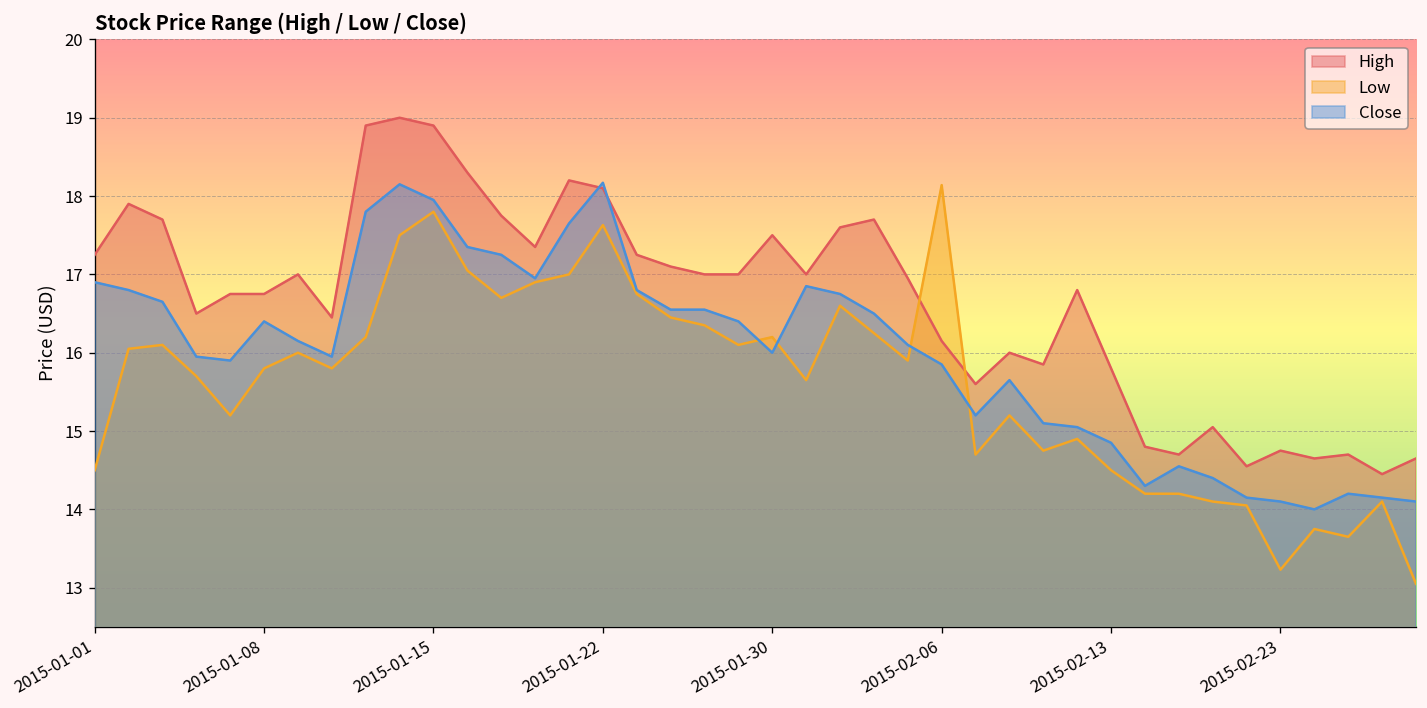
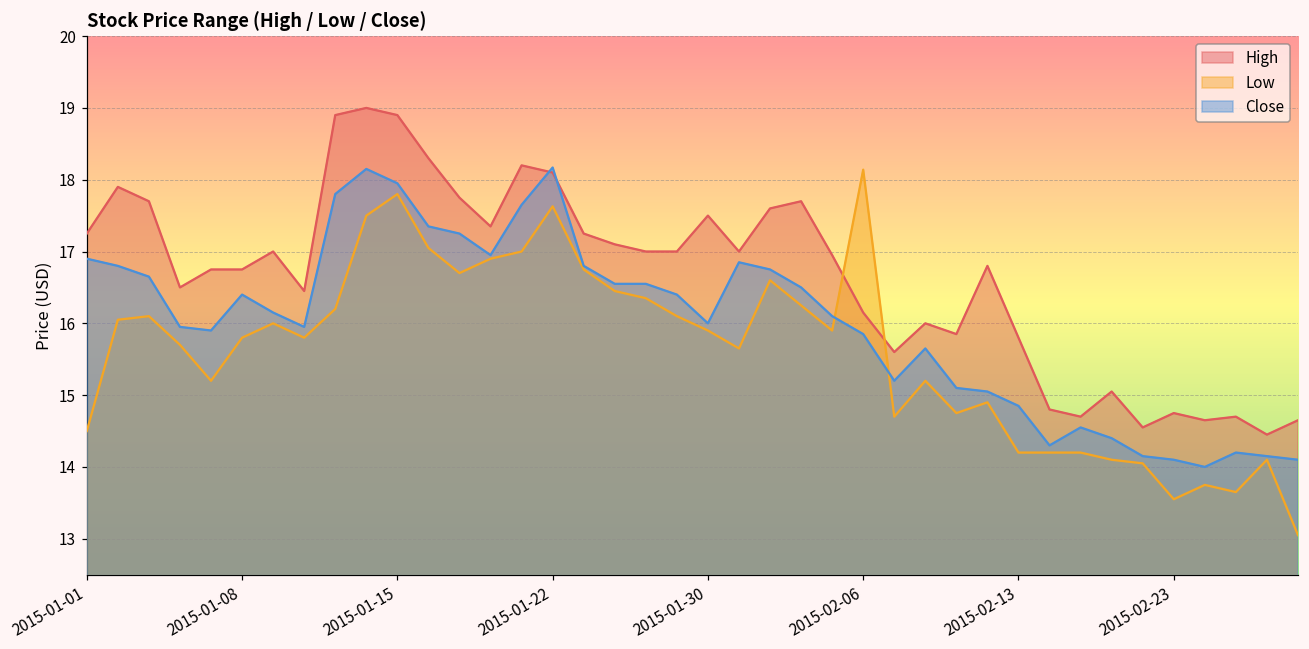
Low, 2015-01-30: 16.2 -> 15.9
Low, 2015-02-13: 14.5 -> 14.2
Low, 2015-02-23: 13.2 -> 13.6
